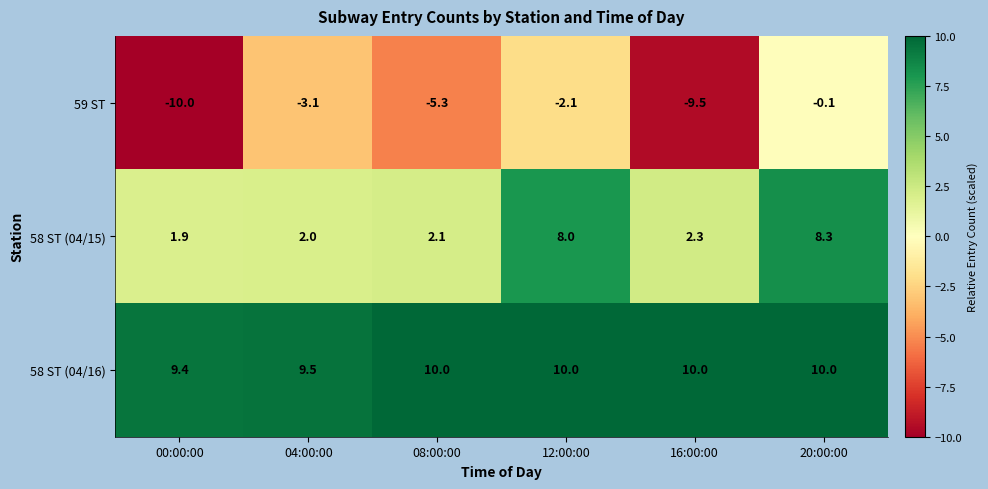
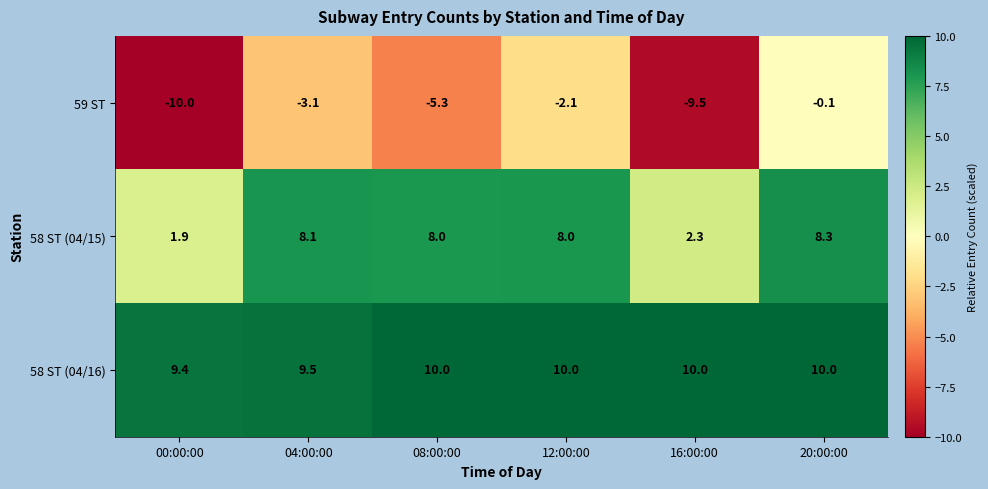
58 ST (04/15), 04:00:00: 2.0 -> 8.1
58 ST (04/15), 08:00:00: 2.1 -> 8.0
